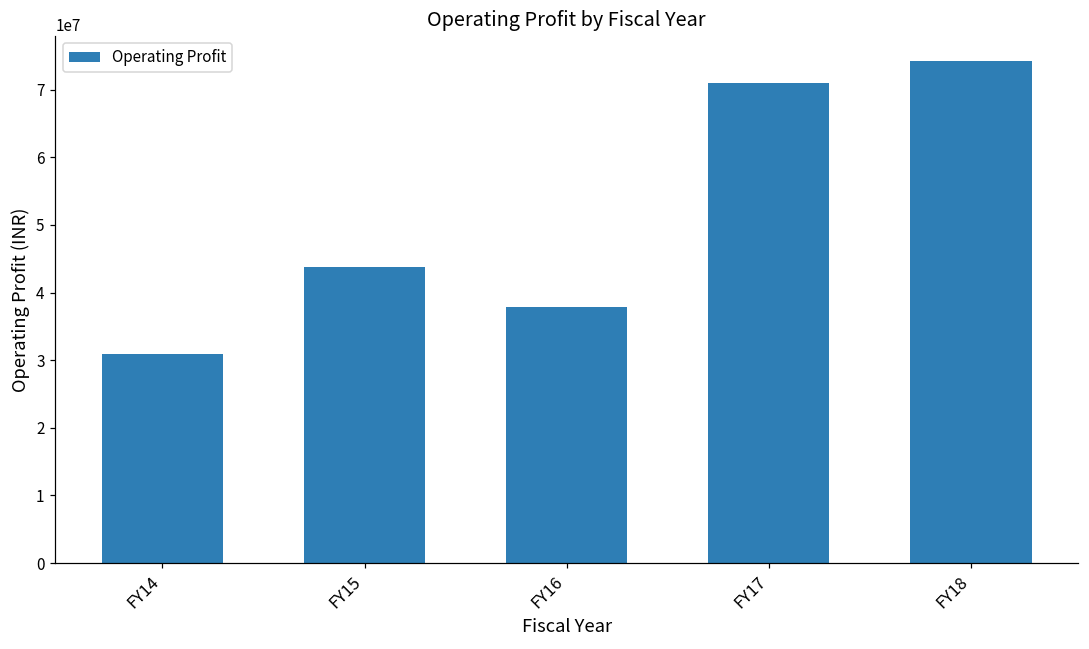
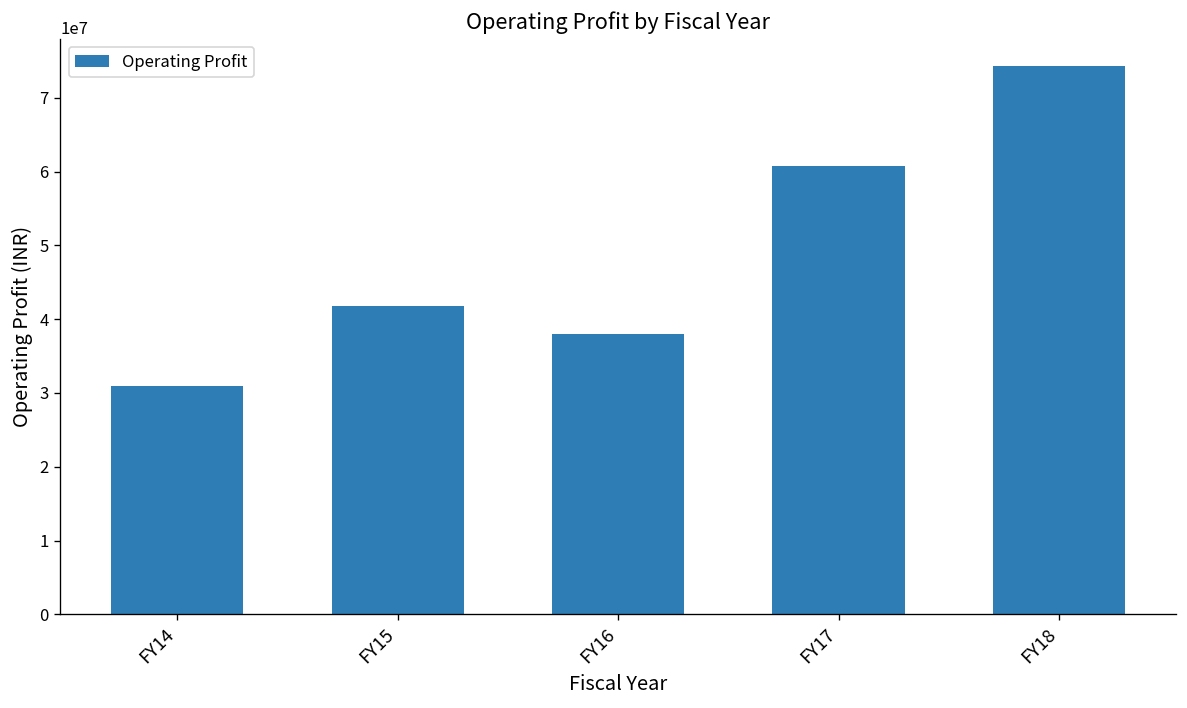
FY15: 44000000 -> 42000000
FY17: 71000000 -> 61000000
